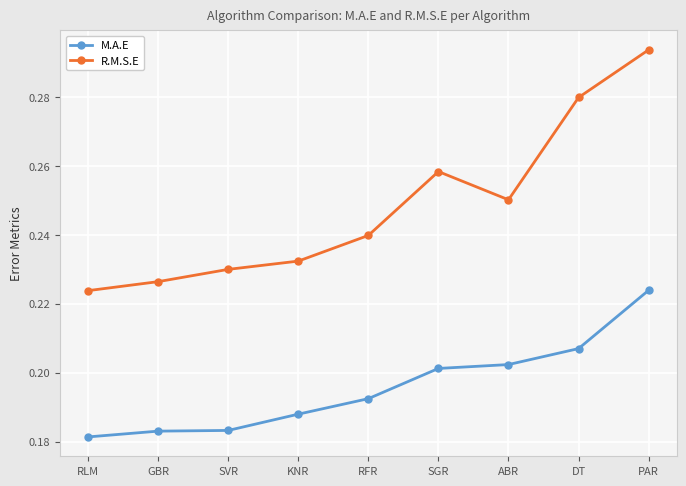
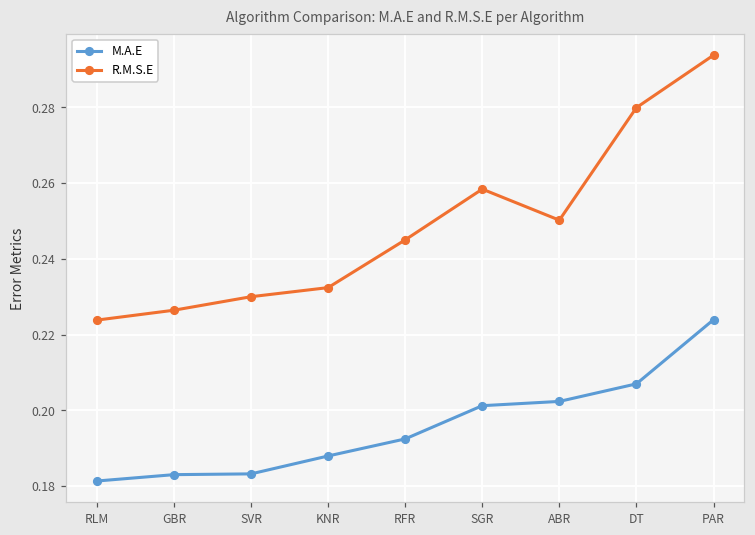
R.M.S.E, RFR: 0.240 -> 0.245
